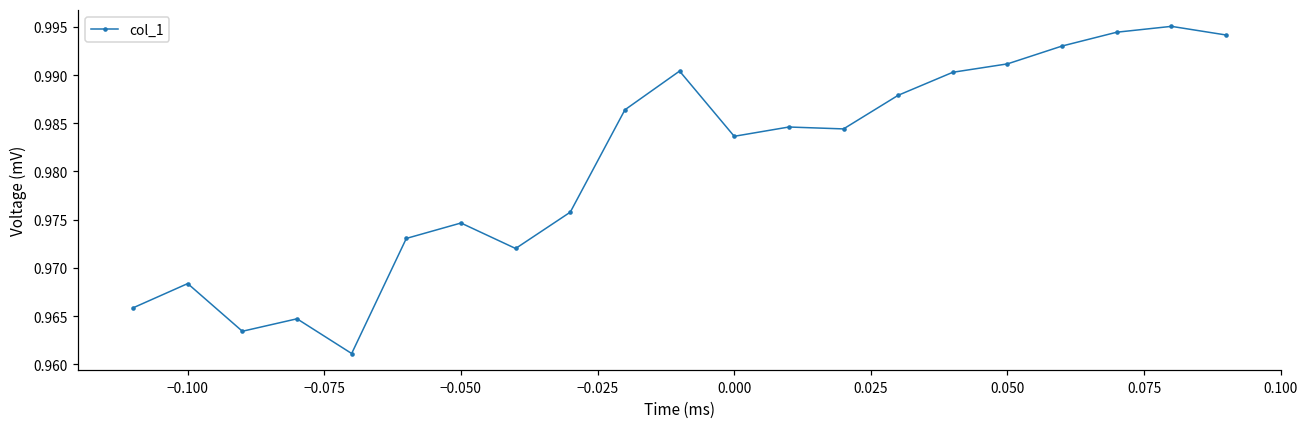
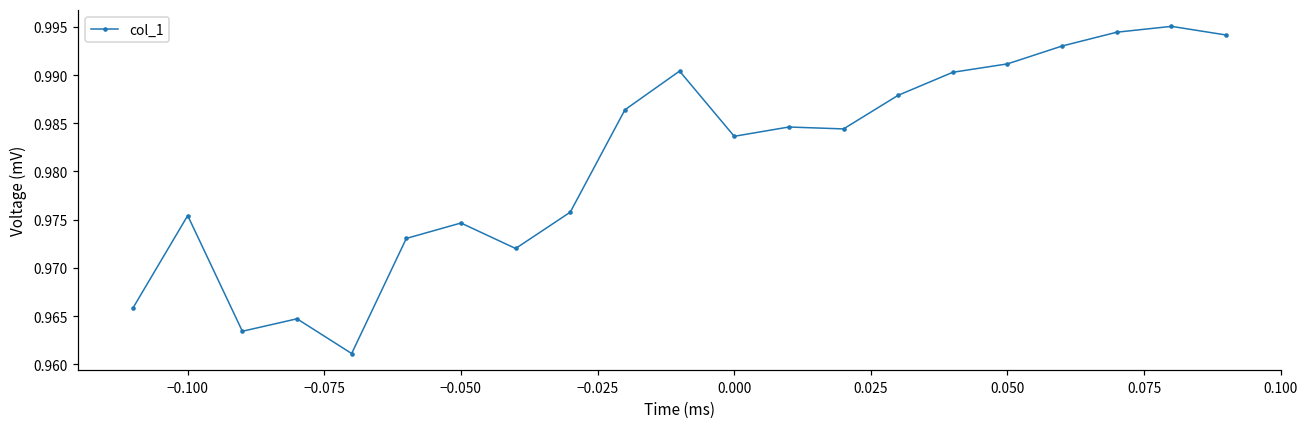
−0.100: 0.968 -> 0.975
